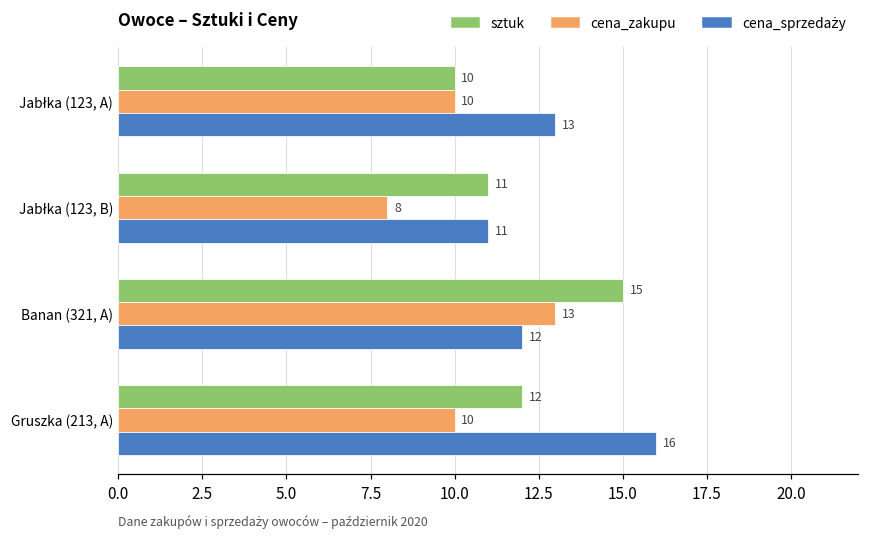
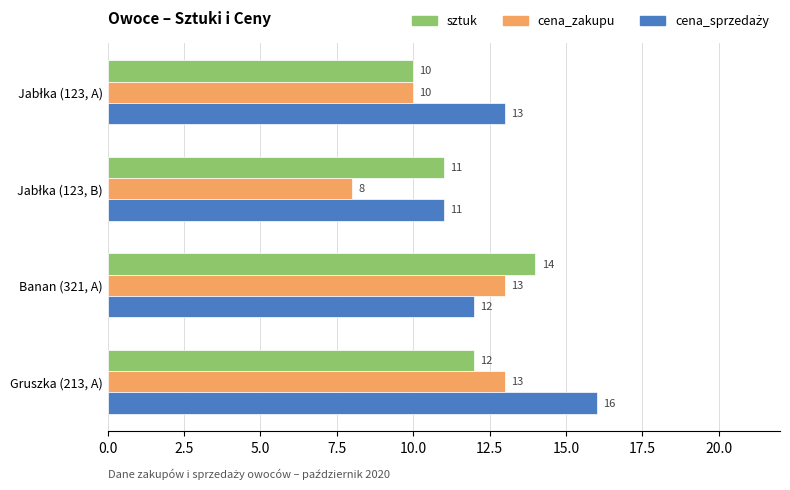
sztuk, Banan (321, A): 15 -> 14
cena_zakupu, Gruszka (213, A): 10 -> 13
